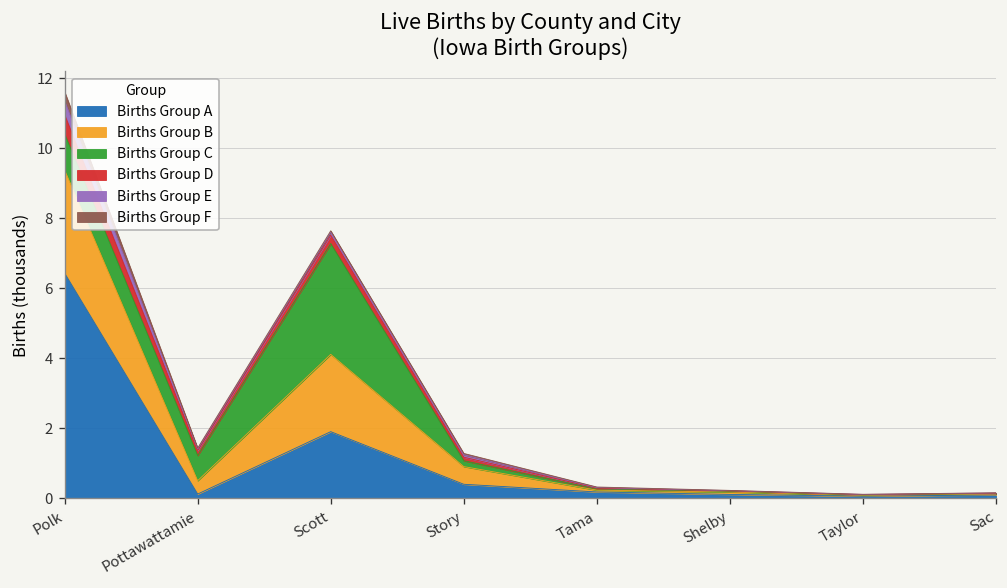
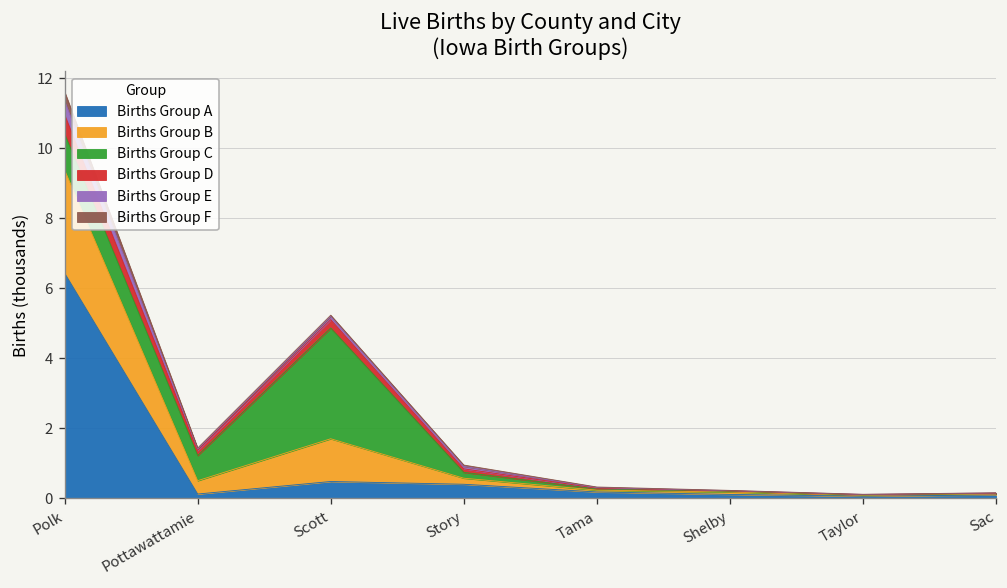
Births Group A, Scott: 1.9 -> 0.5
Births Group B, Scott: 2.2 -> 1.2
Births Group B, Story: 0.5 -> 0.2
